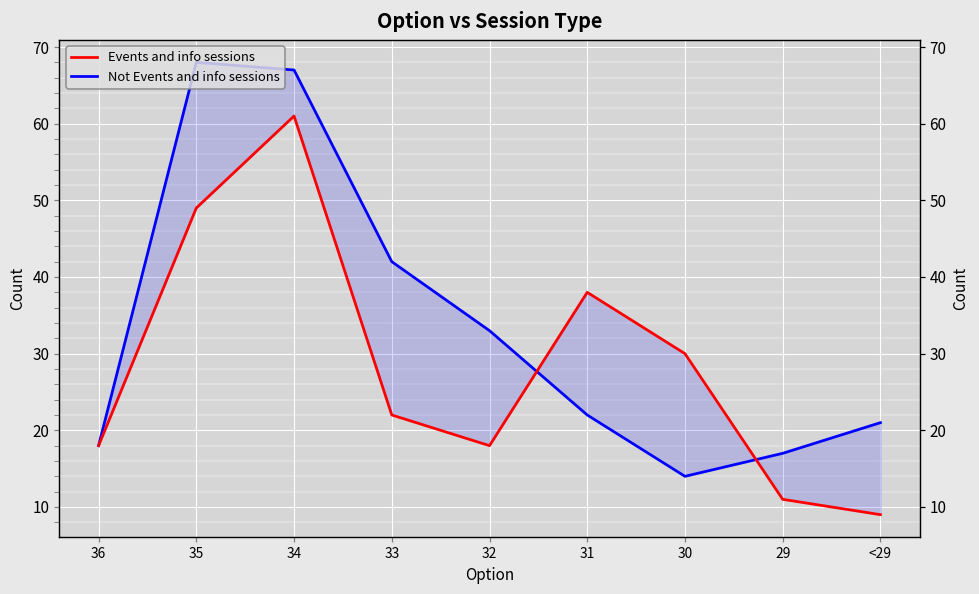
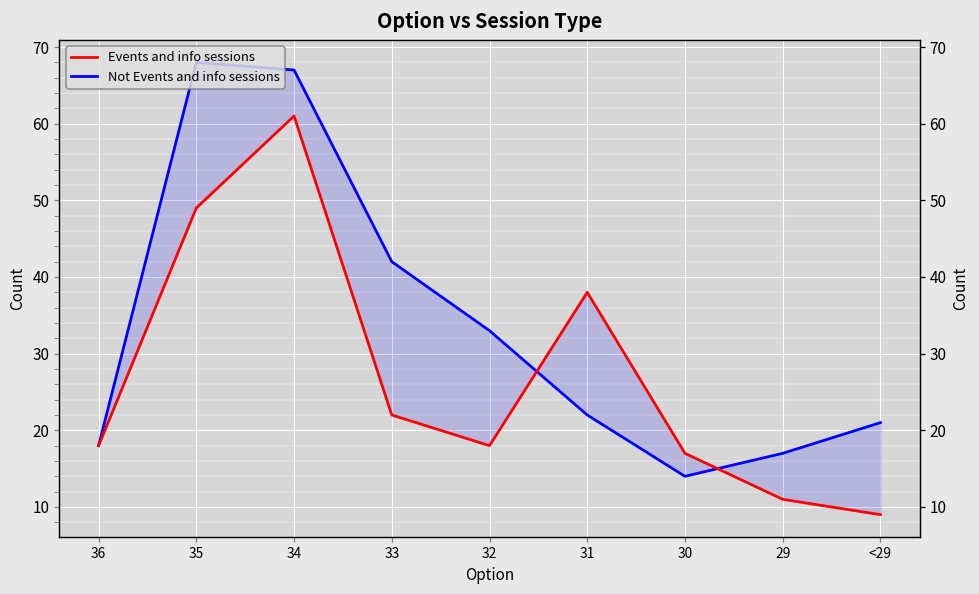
Events and info sessions, 30: 30 -> 17
